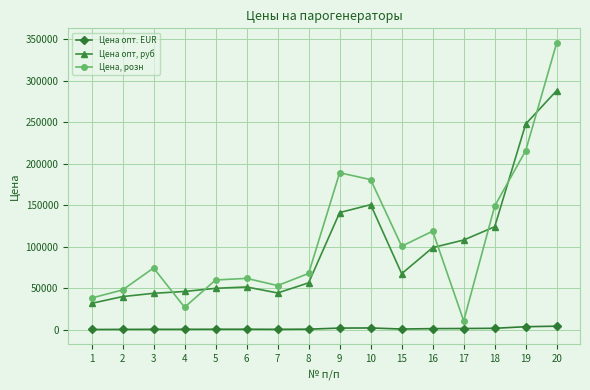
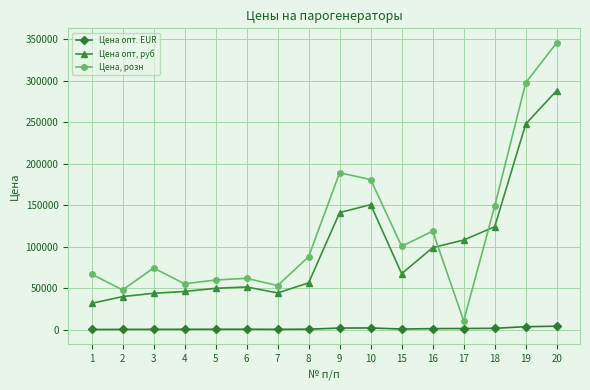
Цена, розн, 1: 40000 -> 70000
Цена, розн, 4: 30000 -> 60000
Цена, розн, 8: 70000 -> 90000
Цена, розн, 19: 220000 -> 300000
